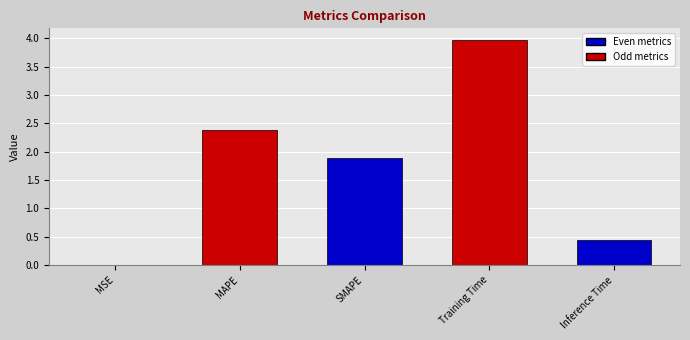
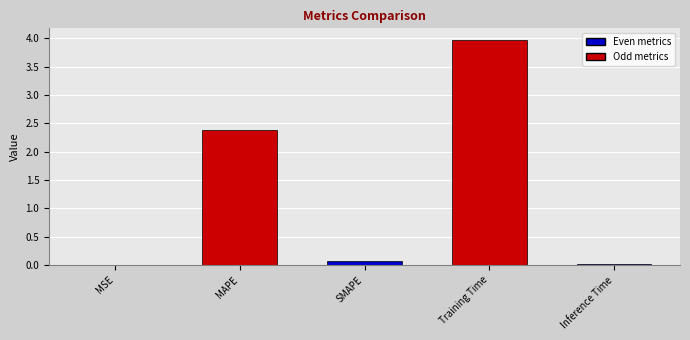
SMAPE: 1.9 -> 0.1
Inference Time: 0.4 -> 0.0
